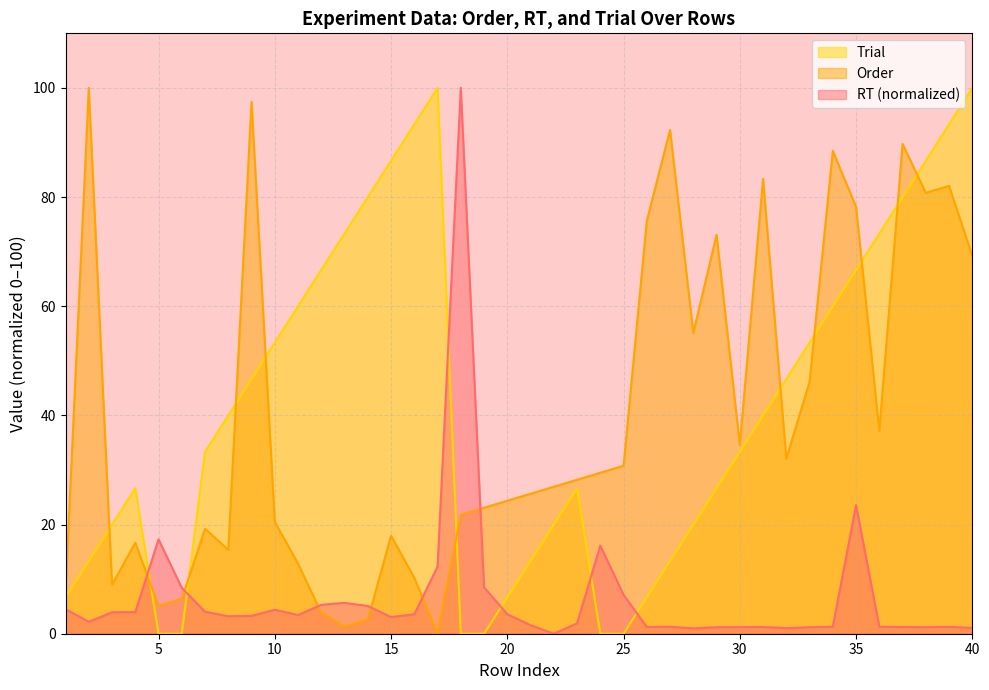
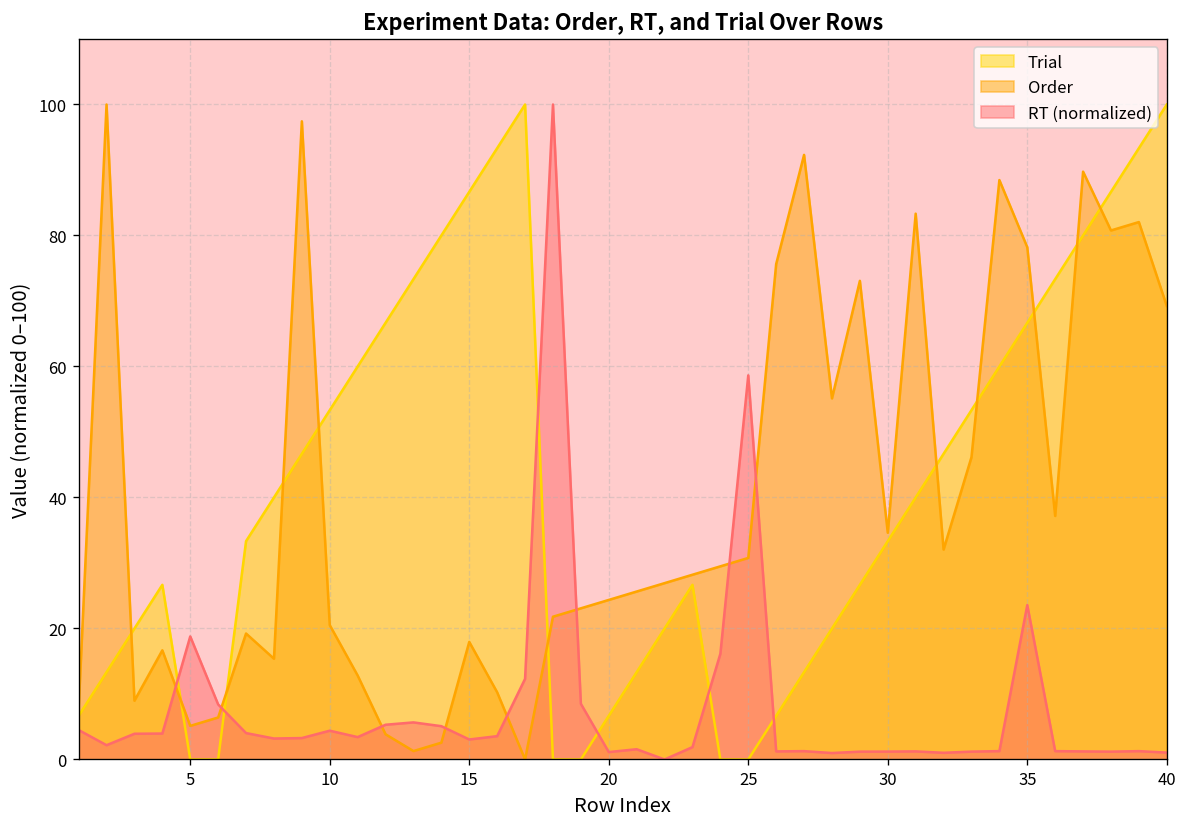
RT (normalized), 5: 17 -> 19
RT (normalized), 20: 4 -> 1
RT (normalized), 25: 7 -> 59
